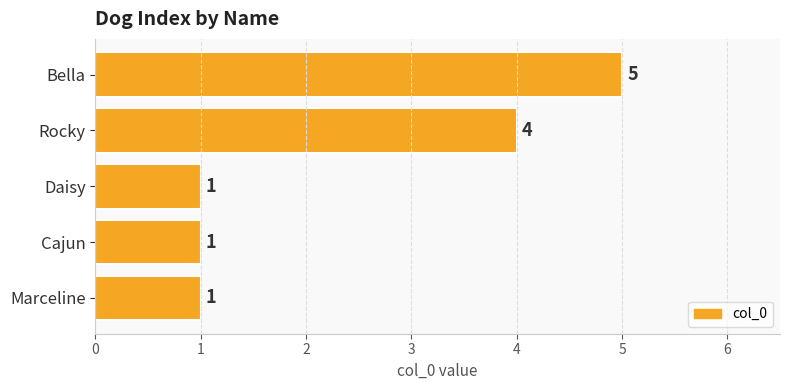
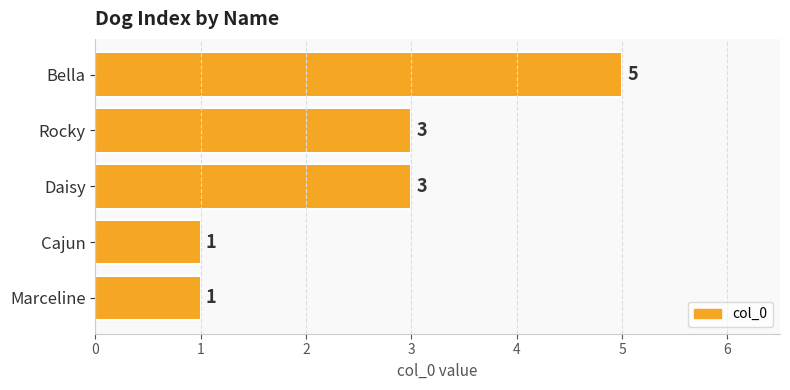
Rocky: 4 -> 3
Daisy: 1 -> 3
